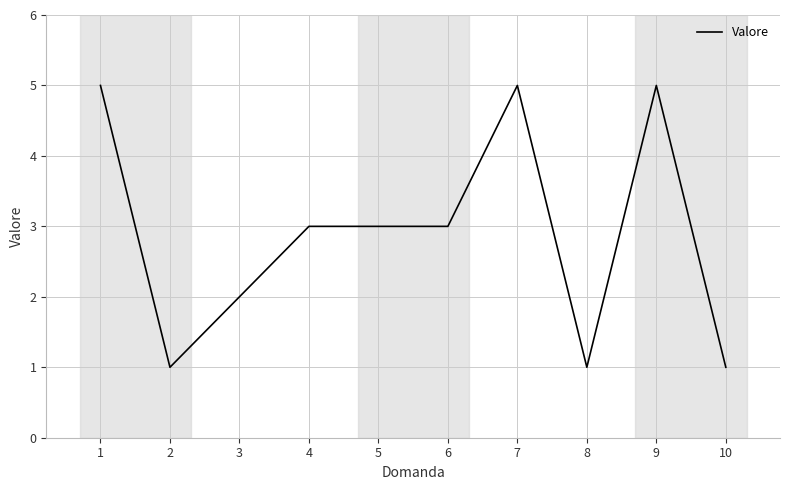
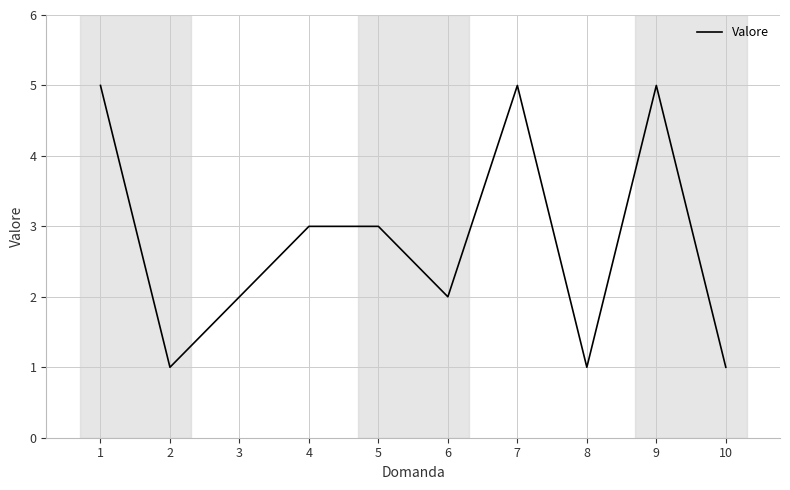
6: 3 -> 2
